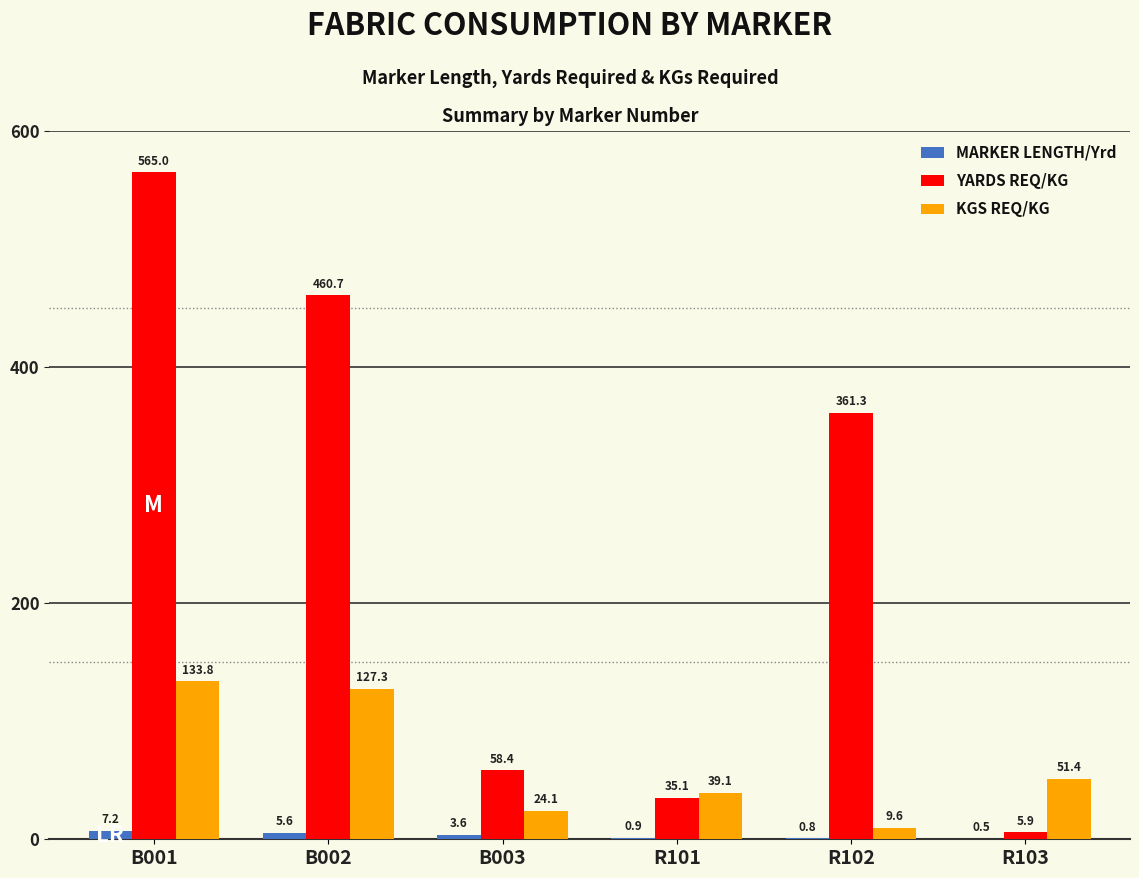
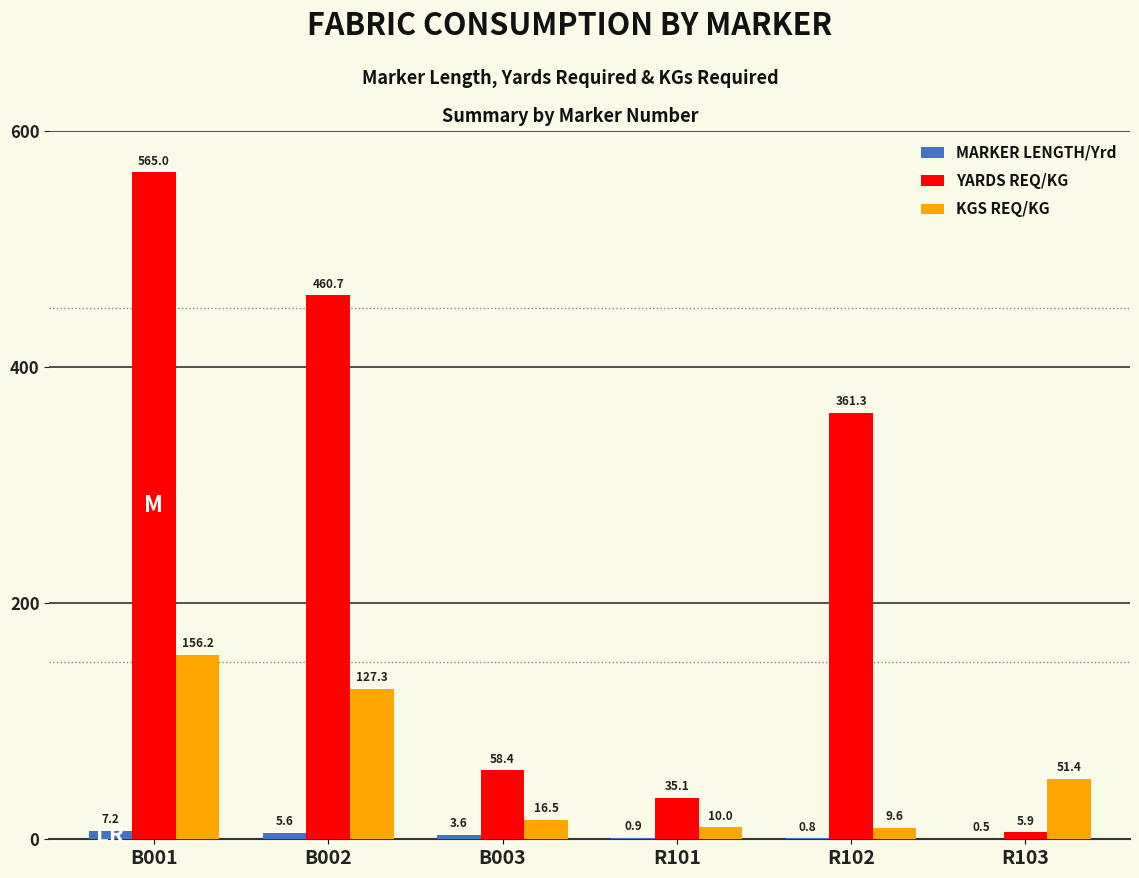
KGS REQ/KG, B001: 133.8 -> 156.2
KGS REQ/KG, B003: 24.1 -> 16.5
KGS REQ/KG, R101: 39.1 -> 10.0
